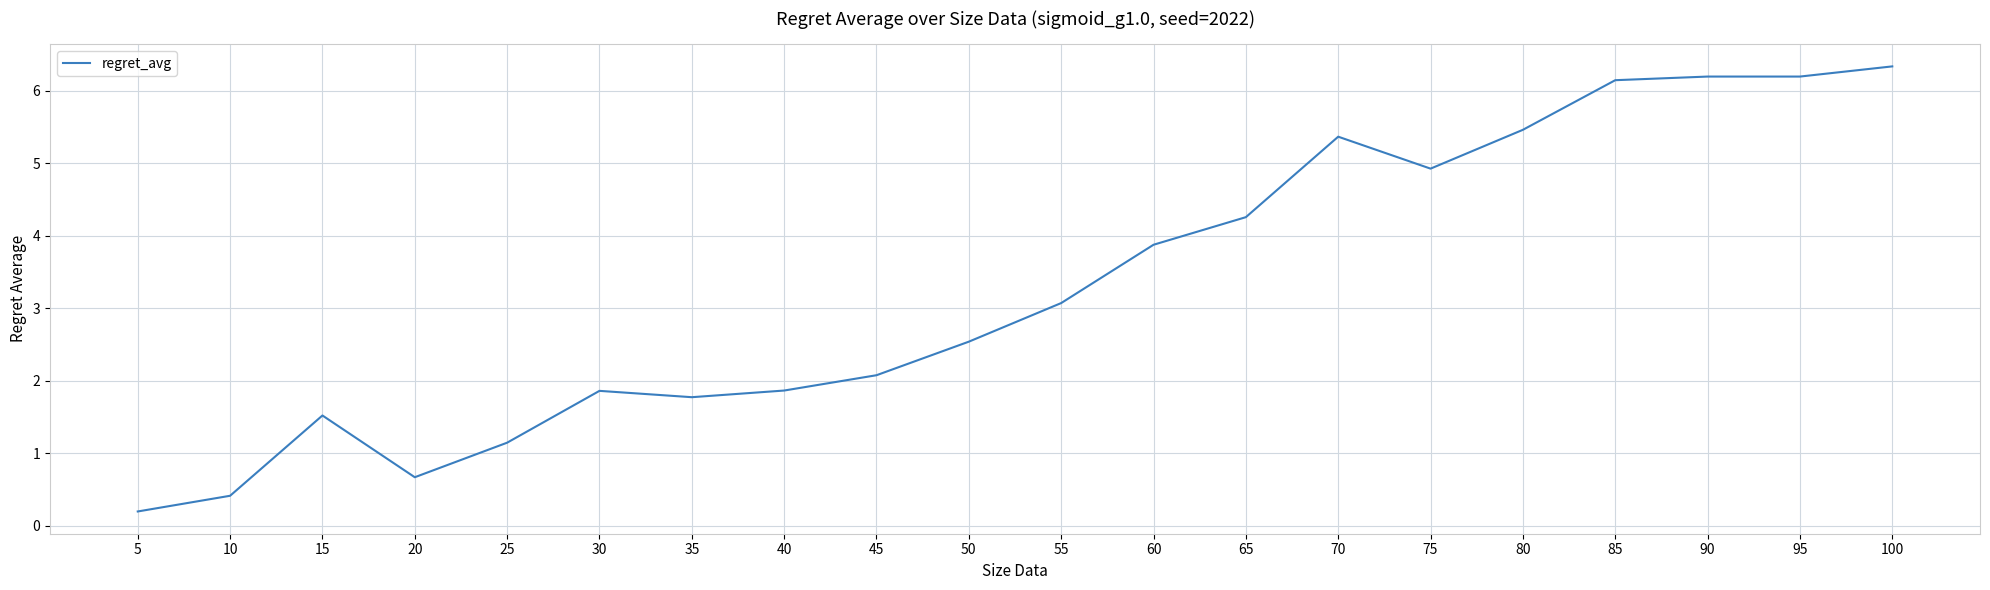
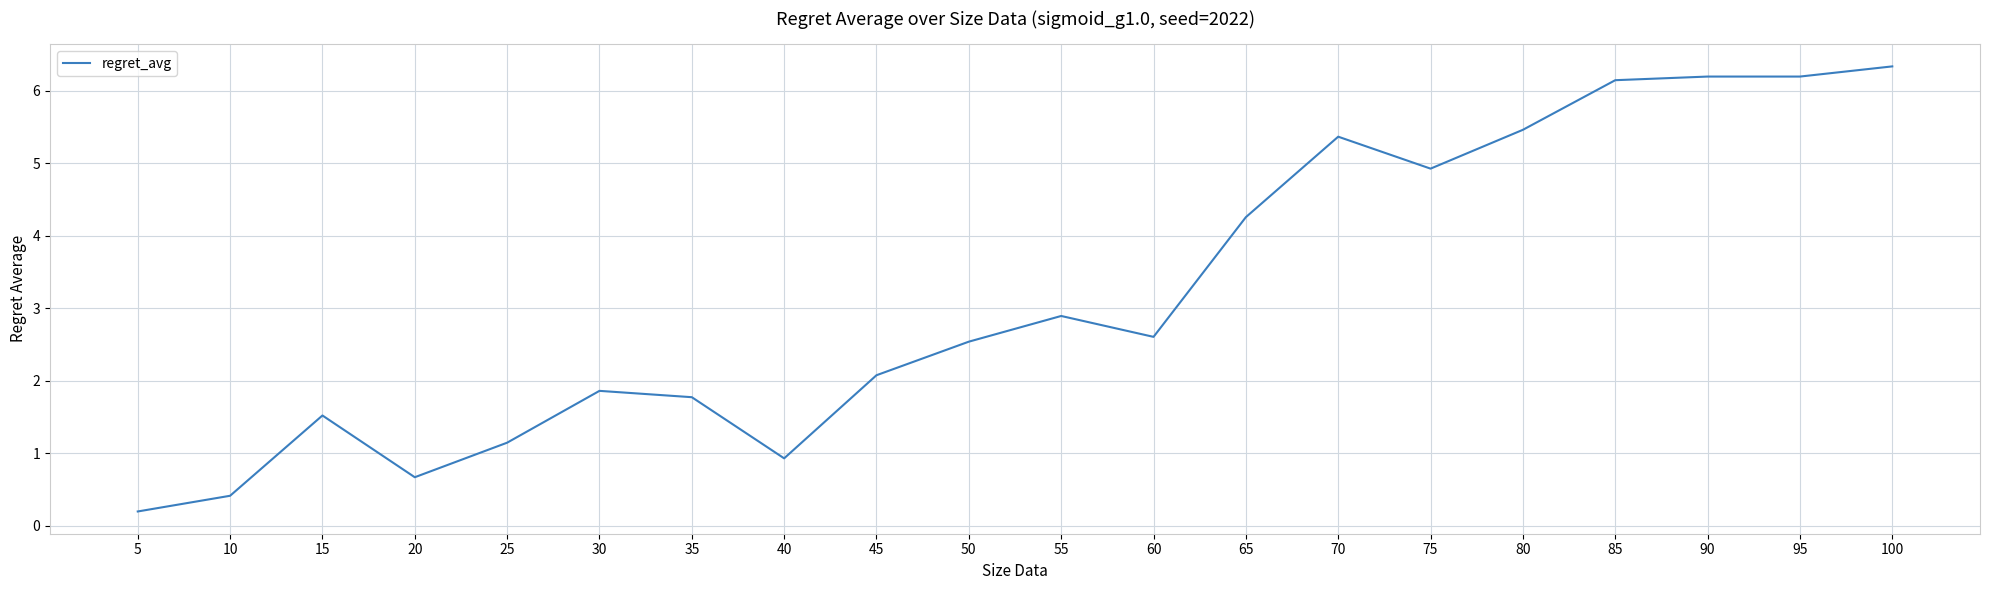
40: 1.9 -> 0.9
55: 3.1 -> 2.9
60: 3.9 -> 2.6
